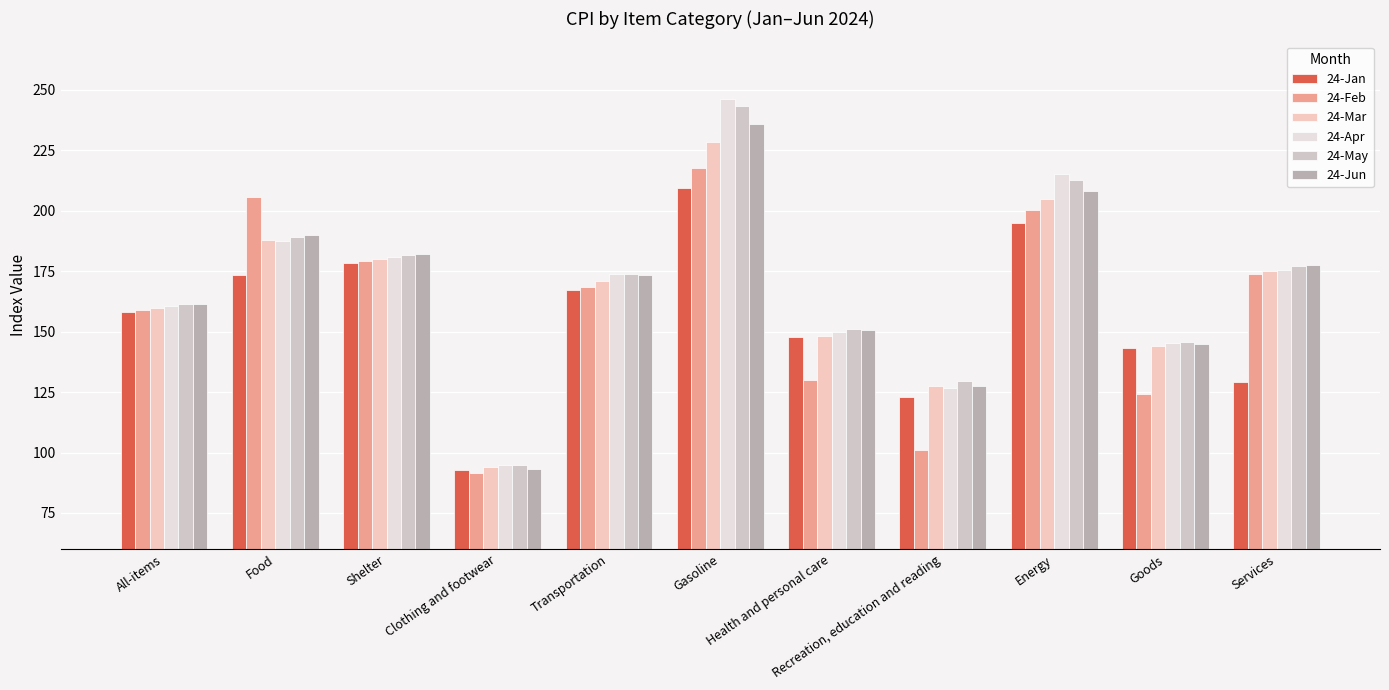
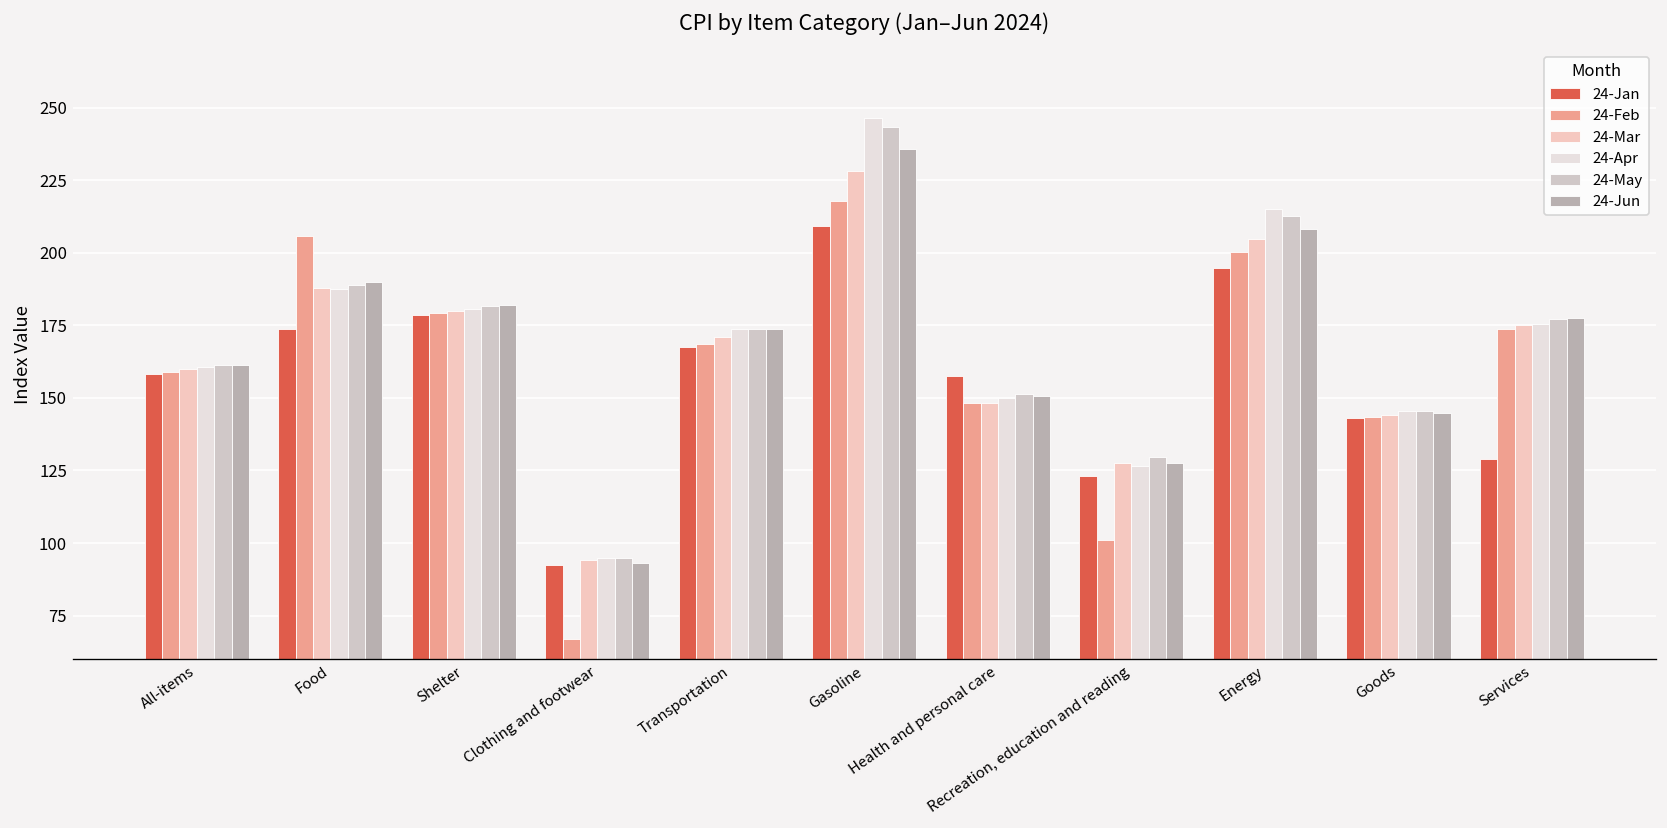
24-Feb, Clothing and footwear: 92 -> 67
24-Jan, Health and personal care: 148 -> 157
24-Feb, Health and personal care: 130 -> 148
24-Feb, Goods: 124 -> 144
